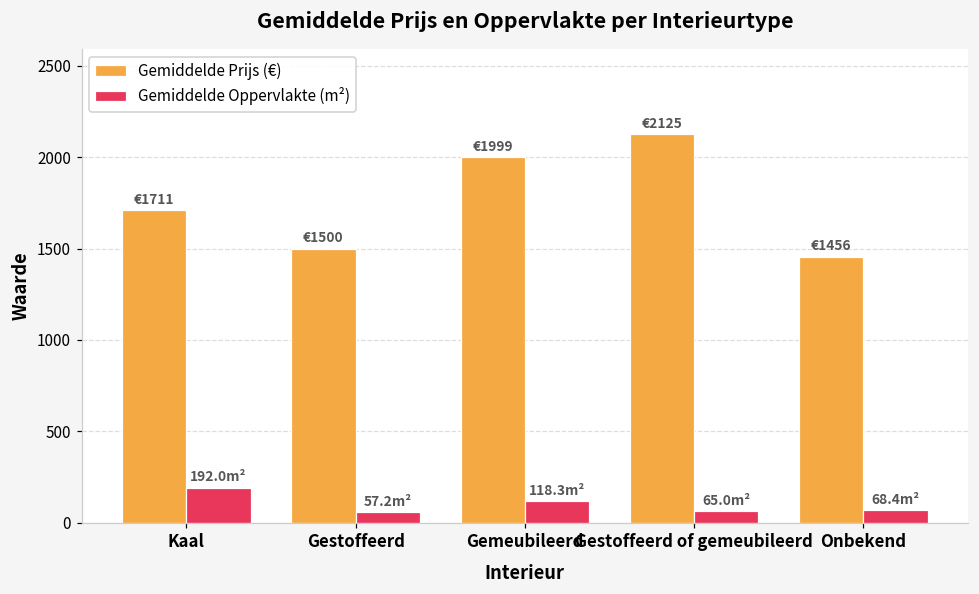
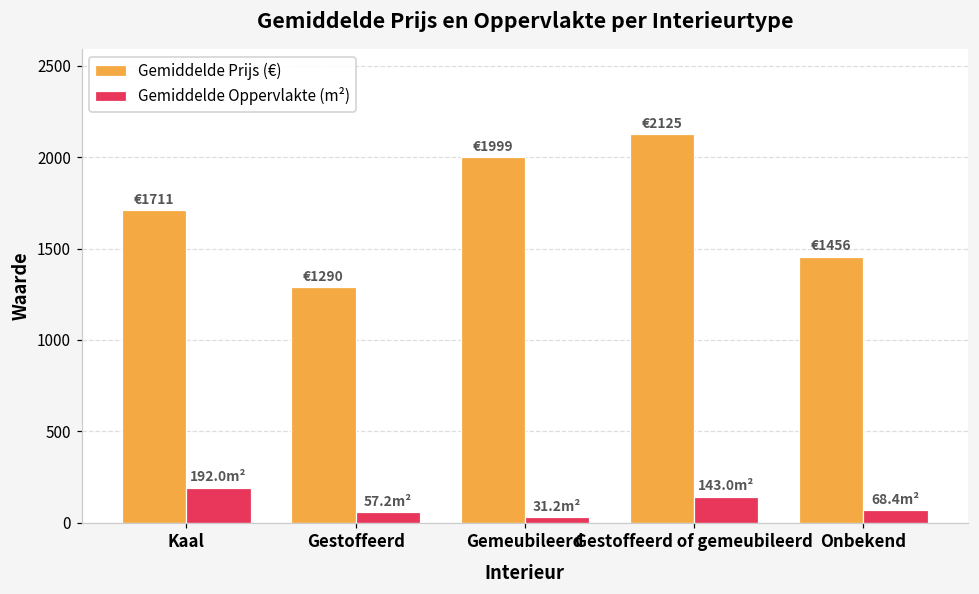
Gemiddelde Prijs (€), Gestoffeerd: €1500 -> €1290
Gemiddelde Oppervlakte (m²), Gemeubileerd: 118.3m² -> 31.2m²
Gemiddelde Oppervlakte (m²), Gestoffeerd of gemeubileerd: 65.0m² -> 143.0m²
